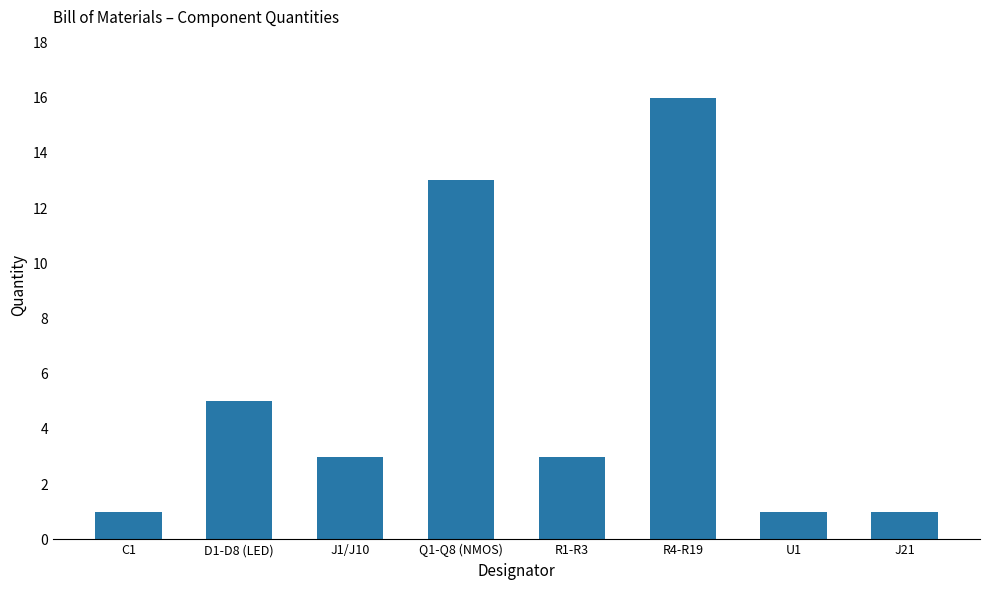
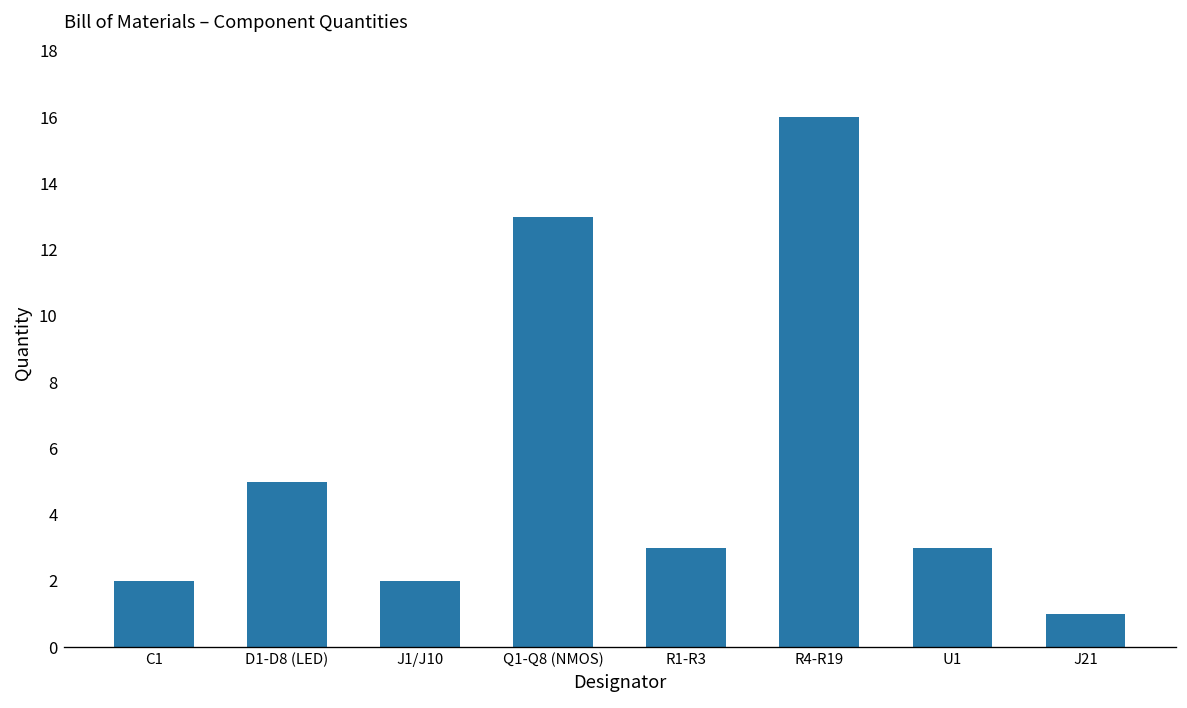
C1: 1 -> 2
J1/J10: 3 -> 2
U1: 1 -> 3
